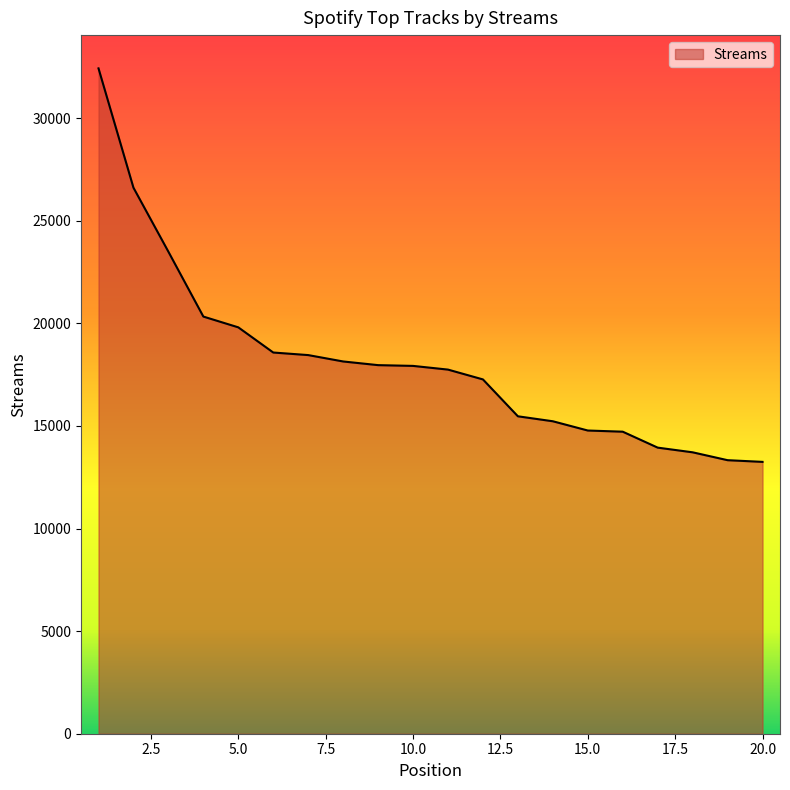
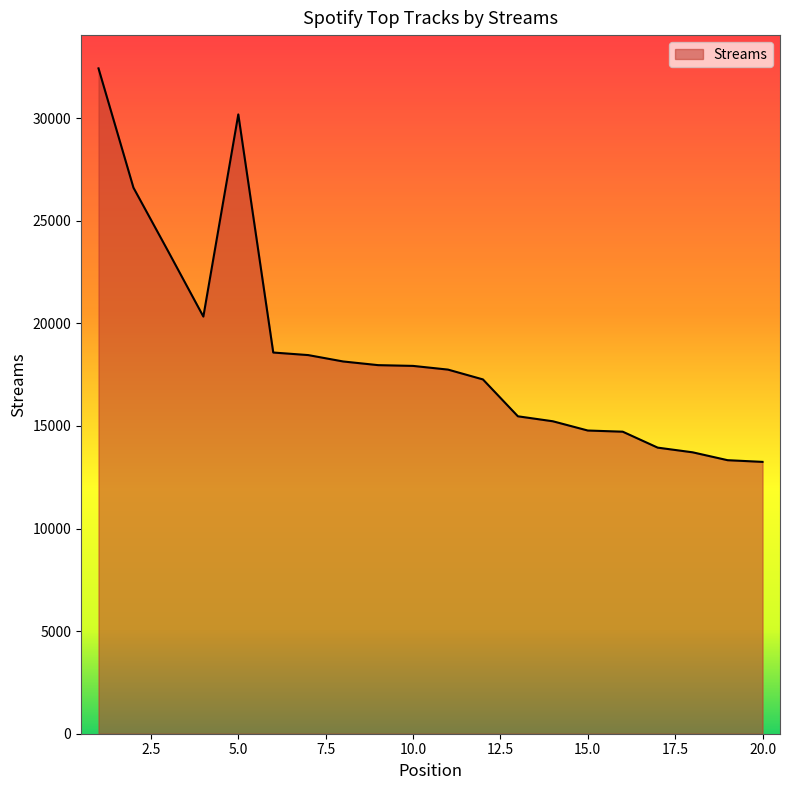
5.0: 19800 -> 30200
